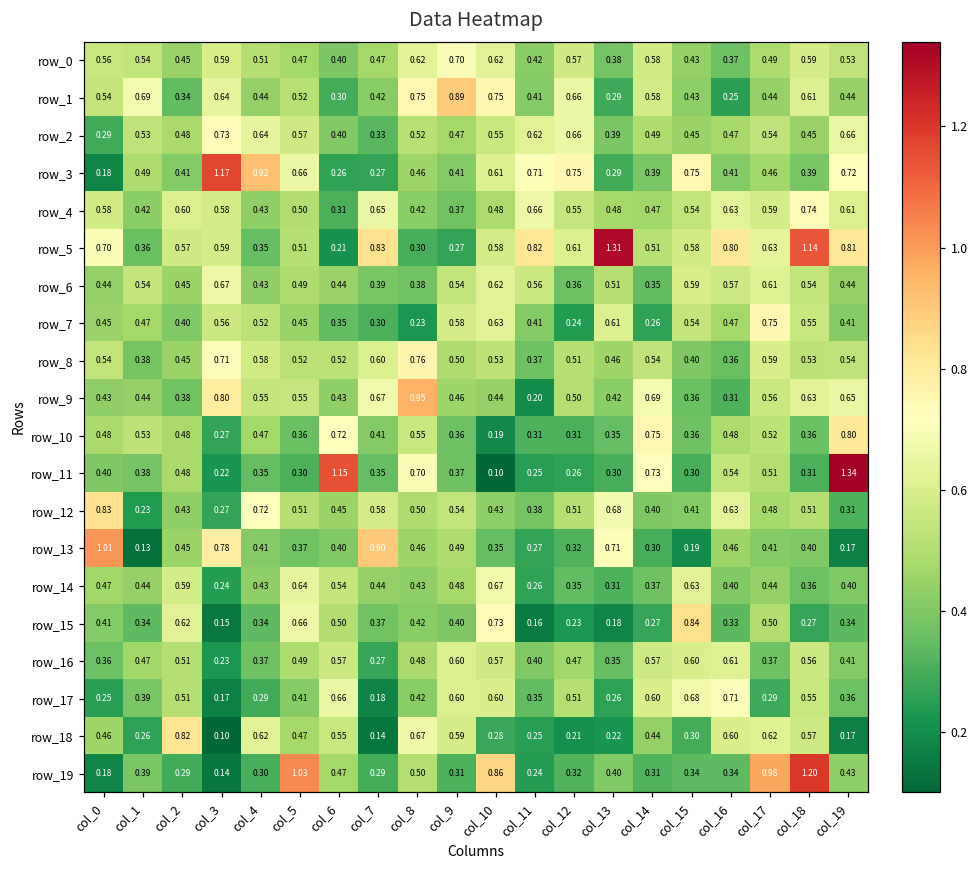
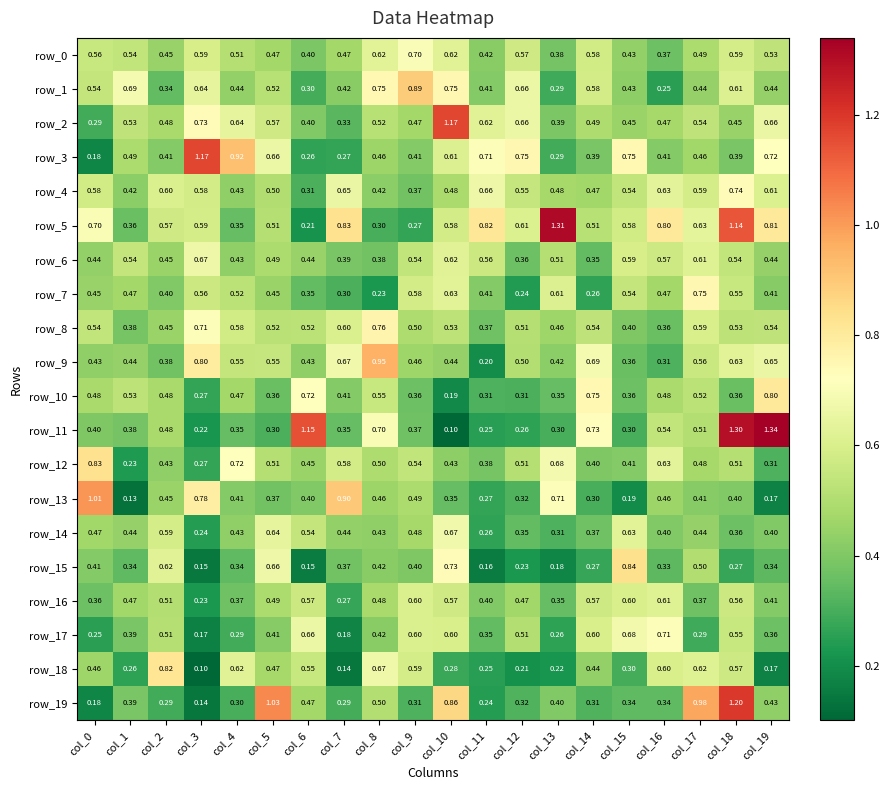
row_2, col_10: 0.55 -> 1.17
row_11, col_18: 0.31 -> 1.30
row_15, col_6: 0.50 -> 0.15
